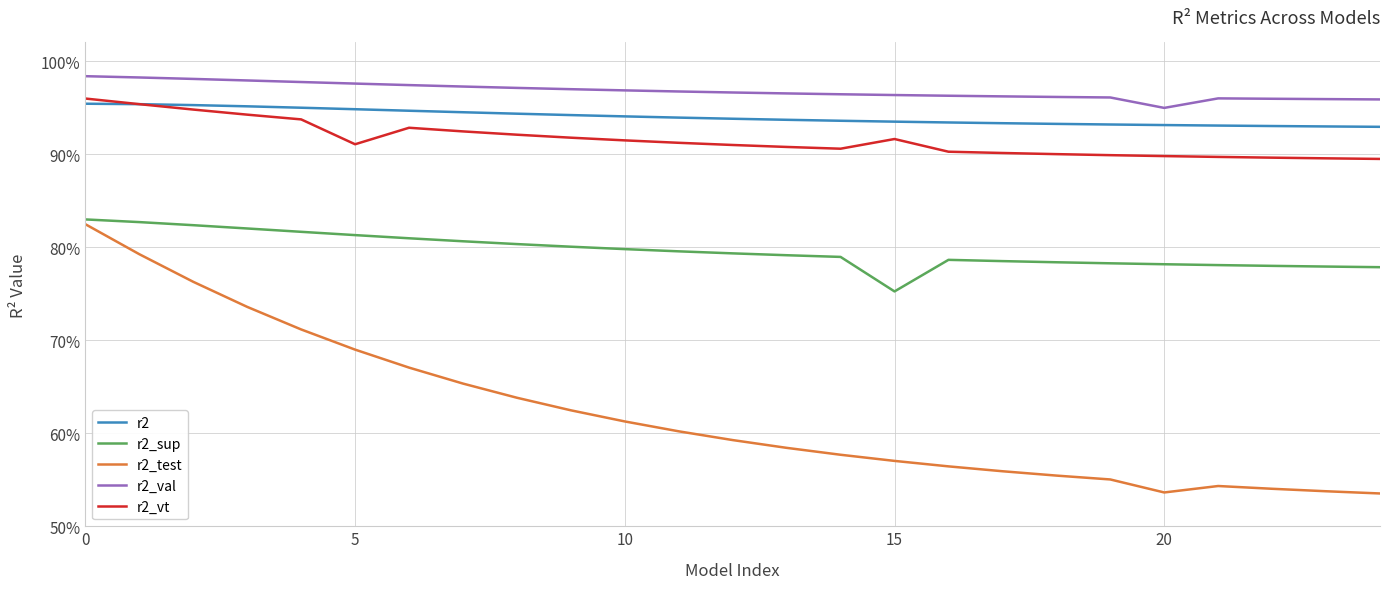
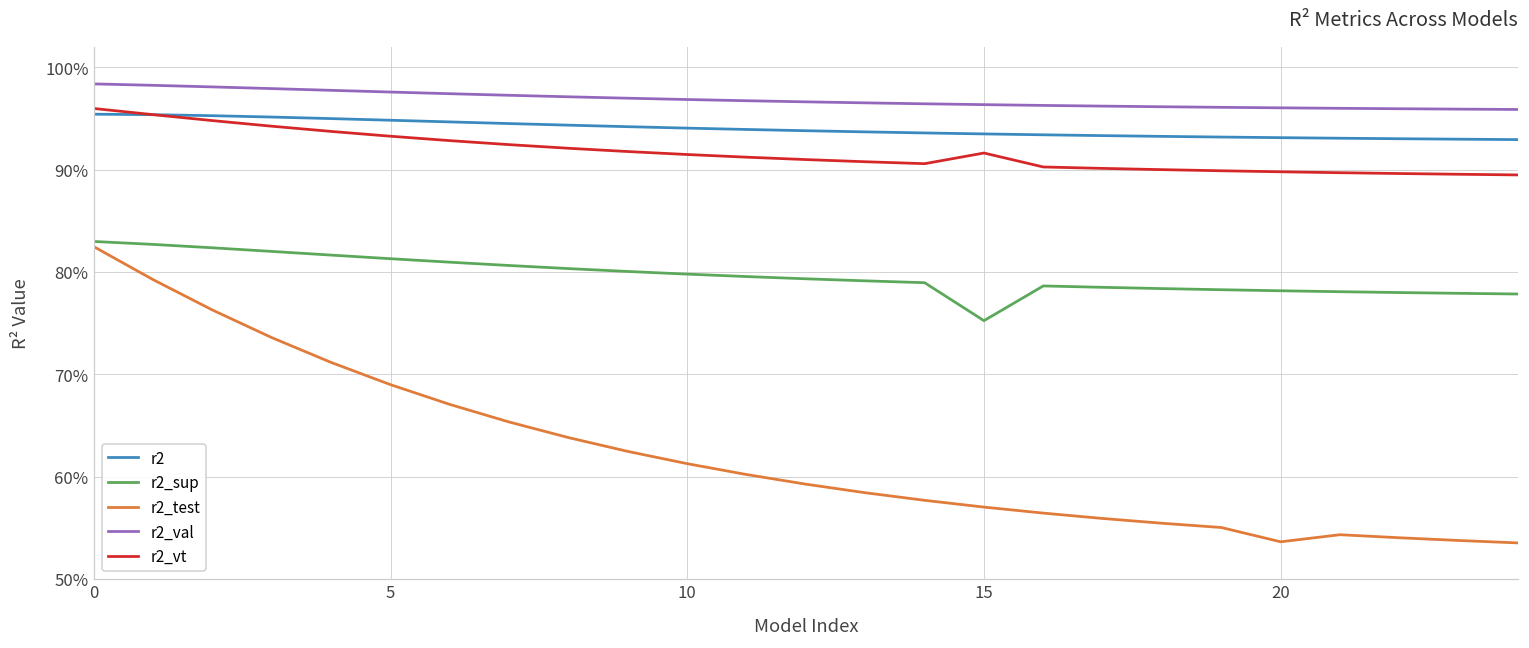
r2_vt, 5: 91% -> 93%
r2_val, 20: 95% -> 96%
